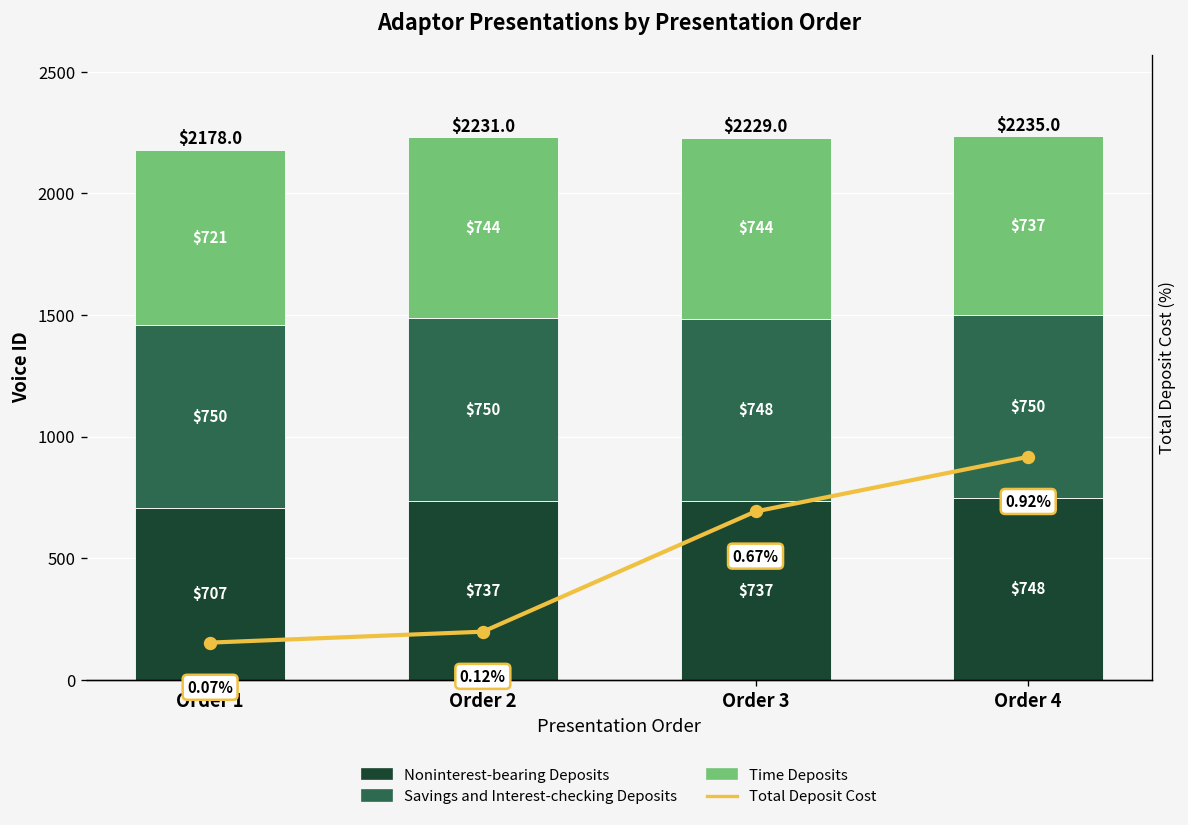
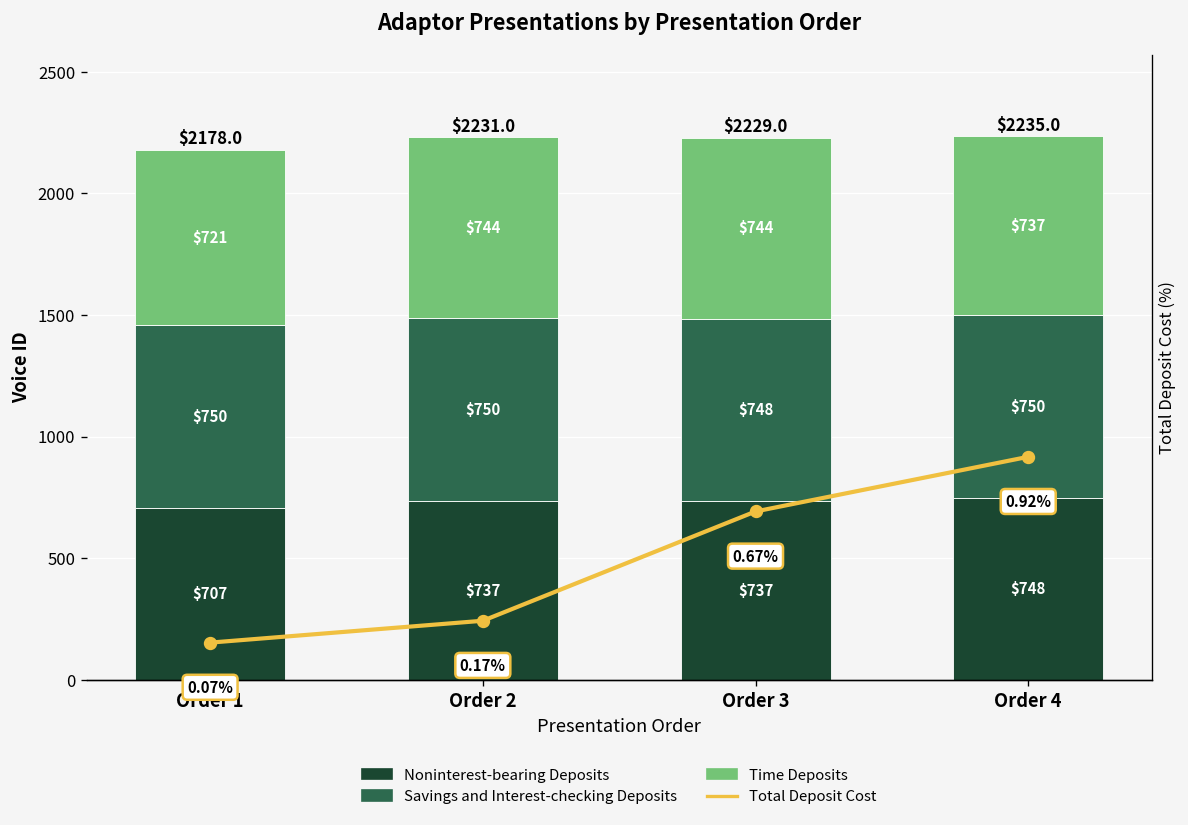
Total Deposit Cost, Order 2: 0.12% -> 0.17%
